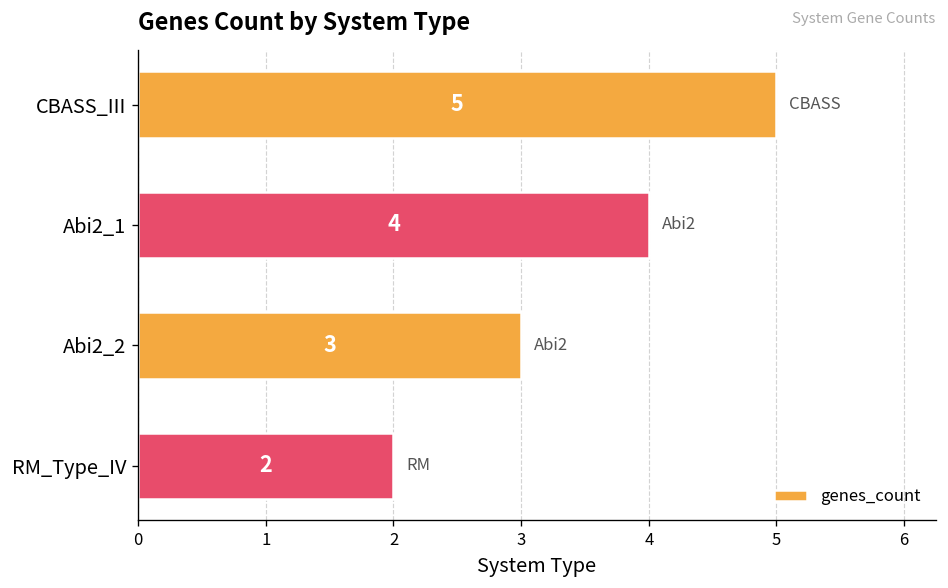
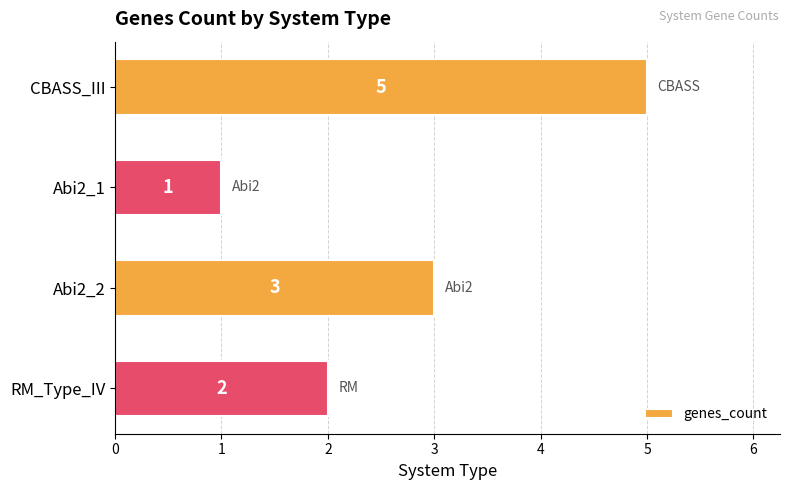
Abi2_1: 4 -> 1
